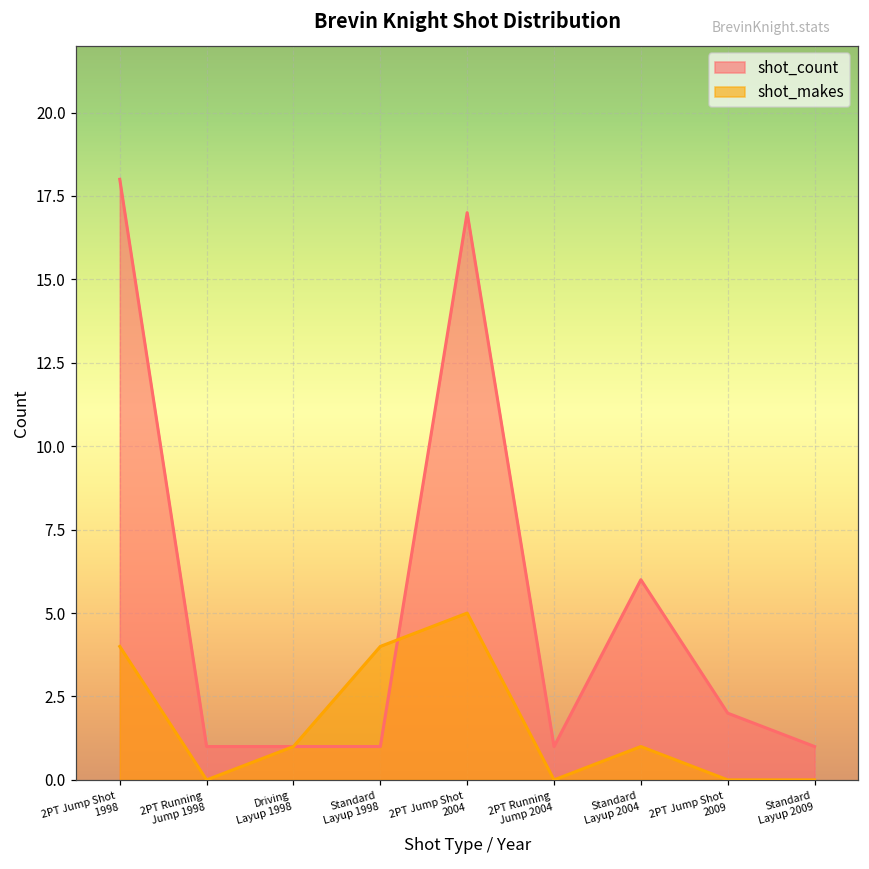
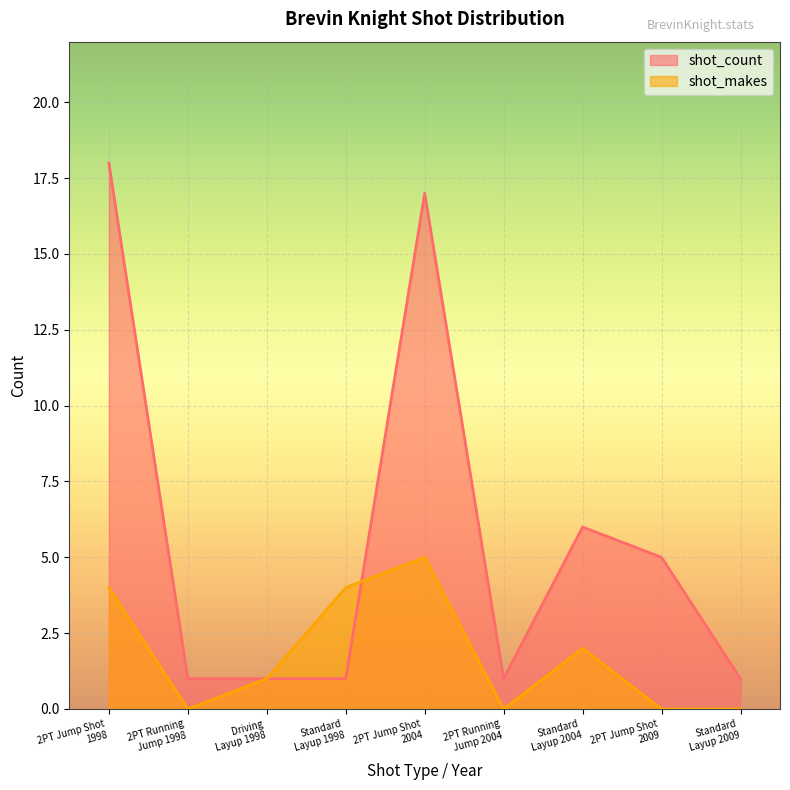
shot_makes, Standard Layup 2004: 1 -> 2
shot_count, 2PT Jump Shot 2009: 2 -> 5
